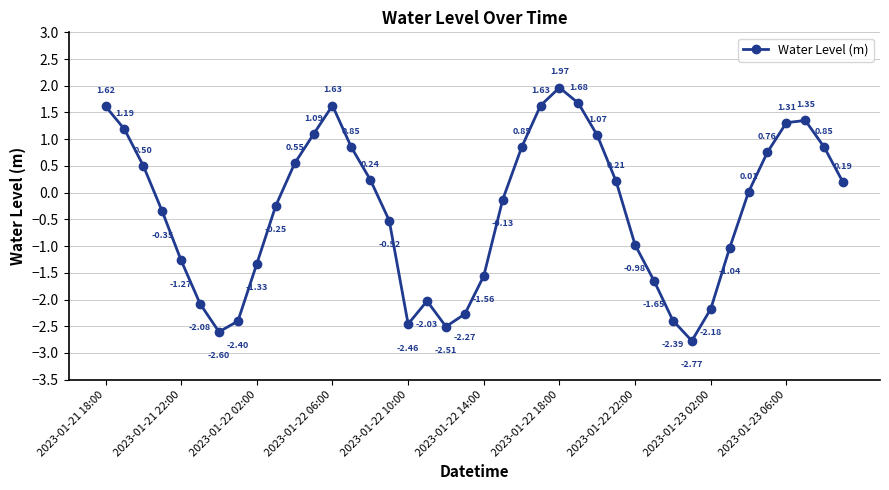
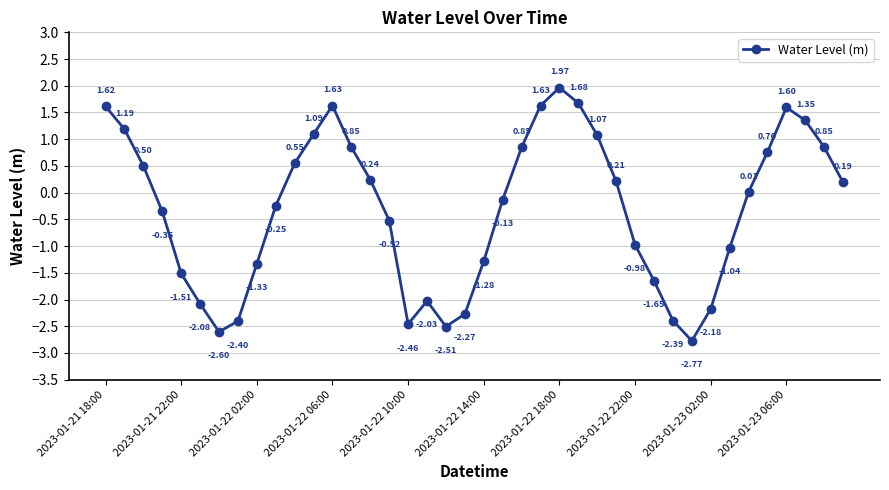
2023-01-21 22:00: -1.27 -> -1.51
2023-01-22 14:00: -1.56 -> -1.28
2023-01-23 06:00: 1.31 -> 1.60
